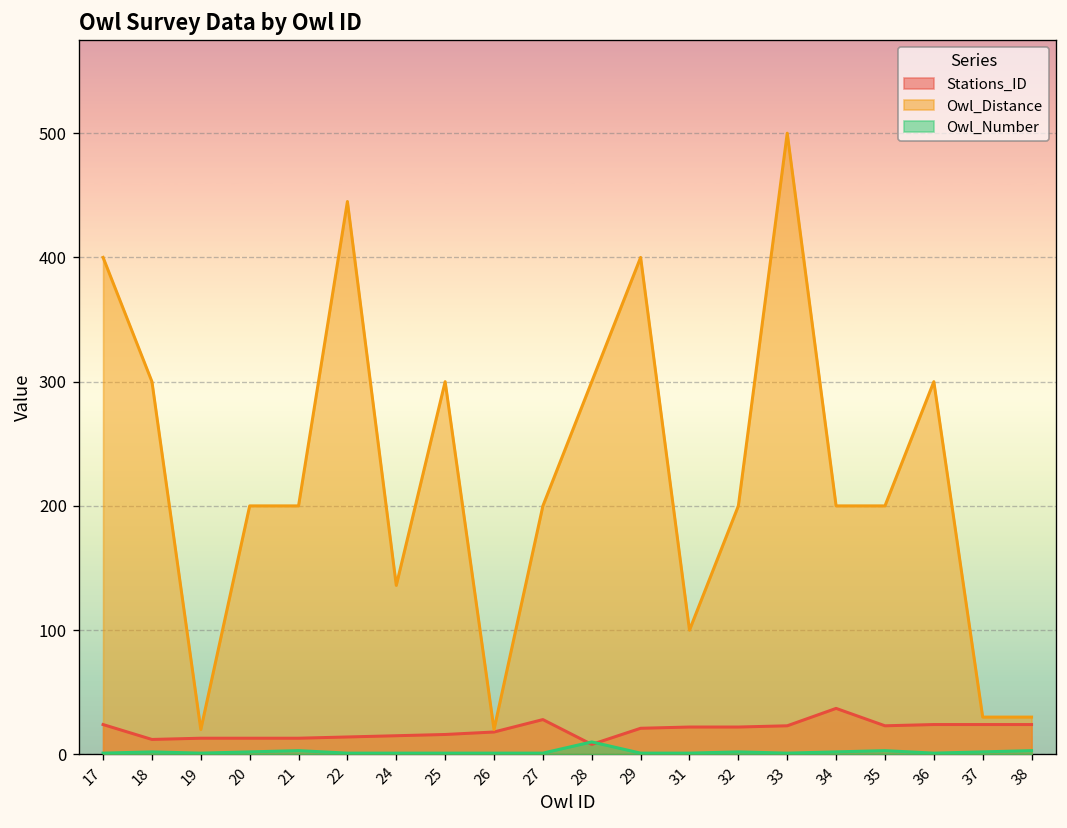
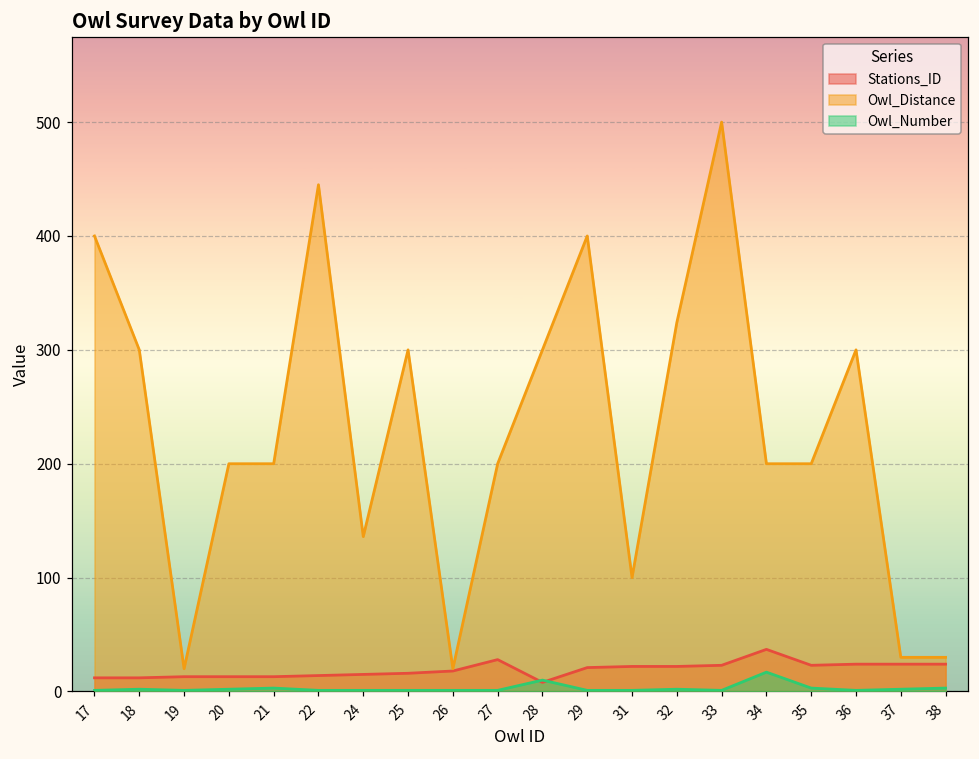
Stations_ID, 17: 24 -> 12
Owl_Distance, 32: 200 -> 324
Owl_Number, 34: 2 -> 17
